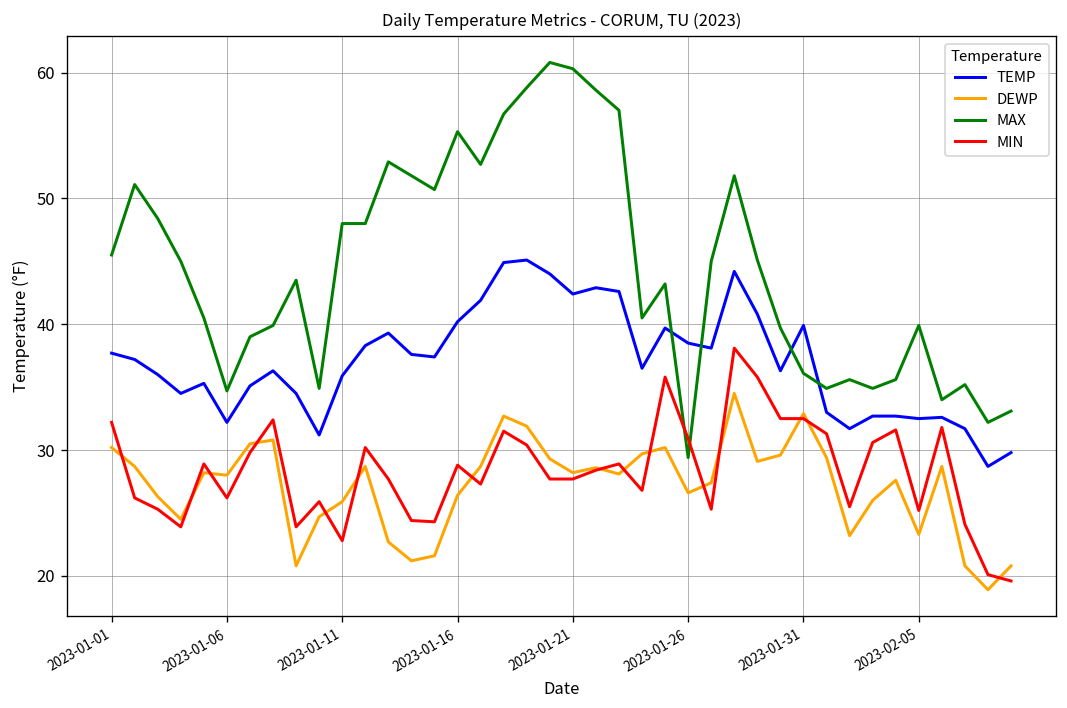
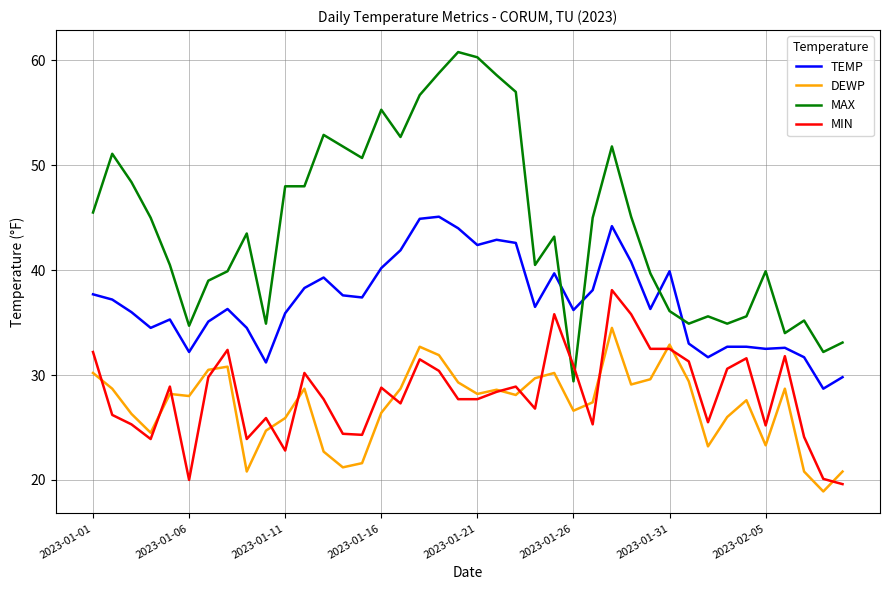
MIN, 2023-01-06: 26.2 -> 20.0
TEMP, 2023-01-26: 38.5 -> 36.2
